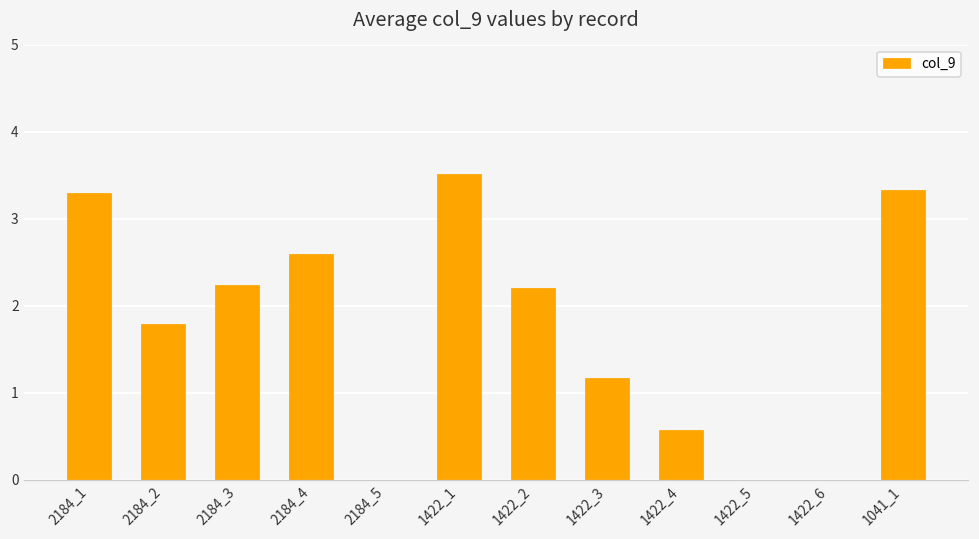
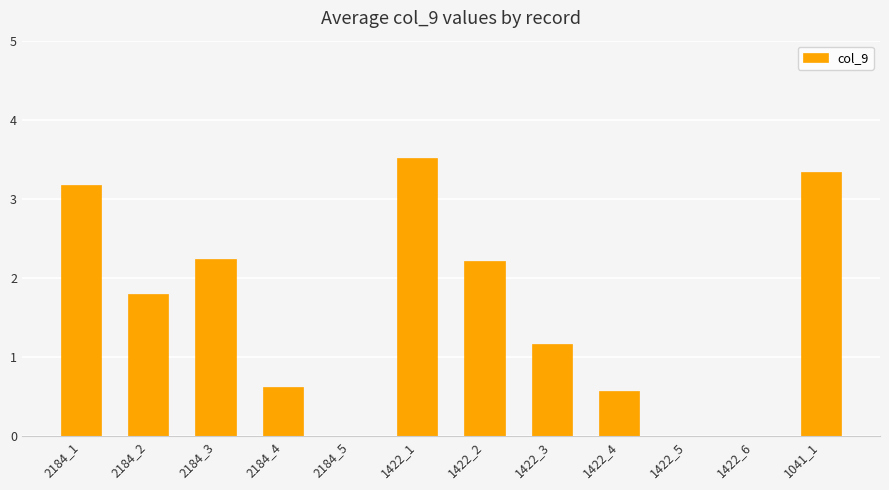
2184_1: 3.3 -> 3.2
2184_4: 2.6 -> 0.6
